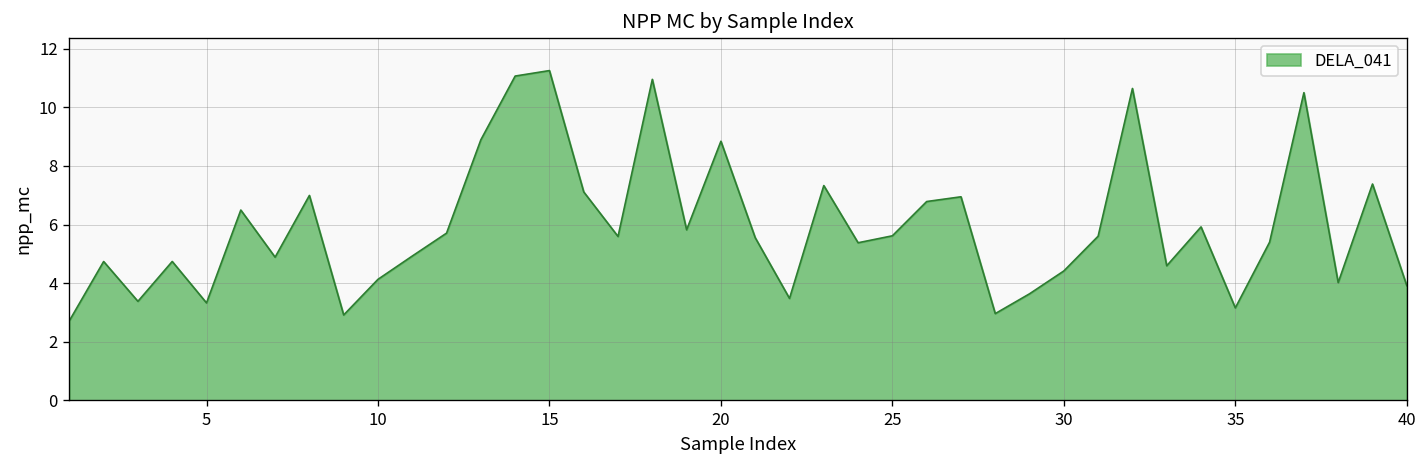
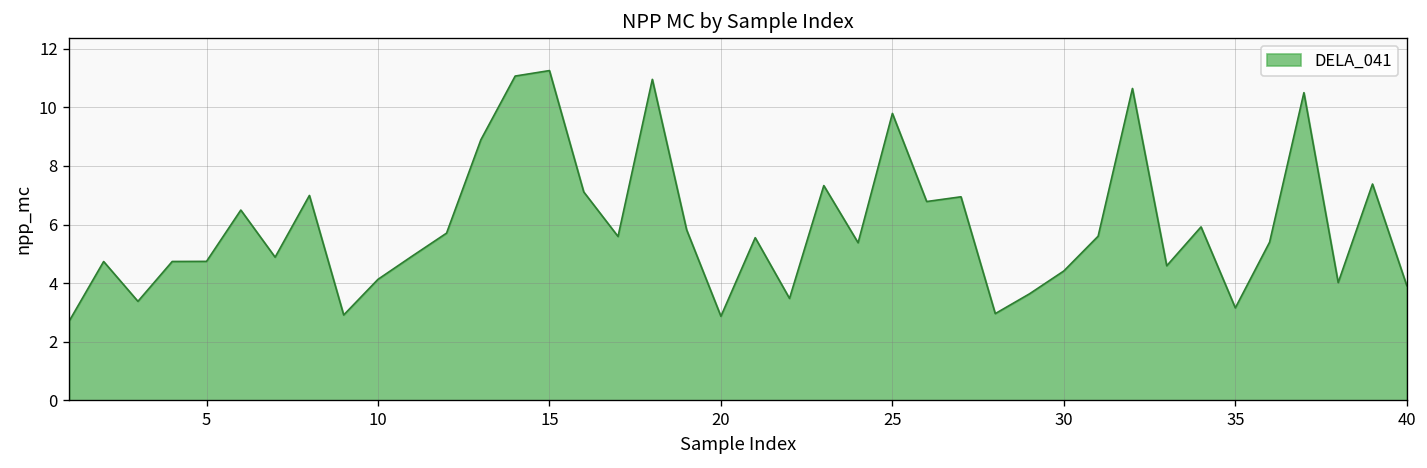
5: 3.3 -> 4.7
20: 8.8 -> 2.9
25: 5.6 -> 9.8
